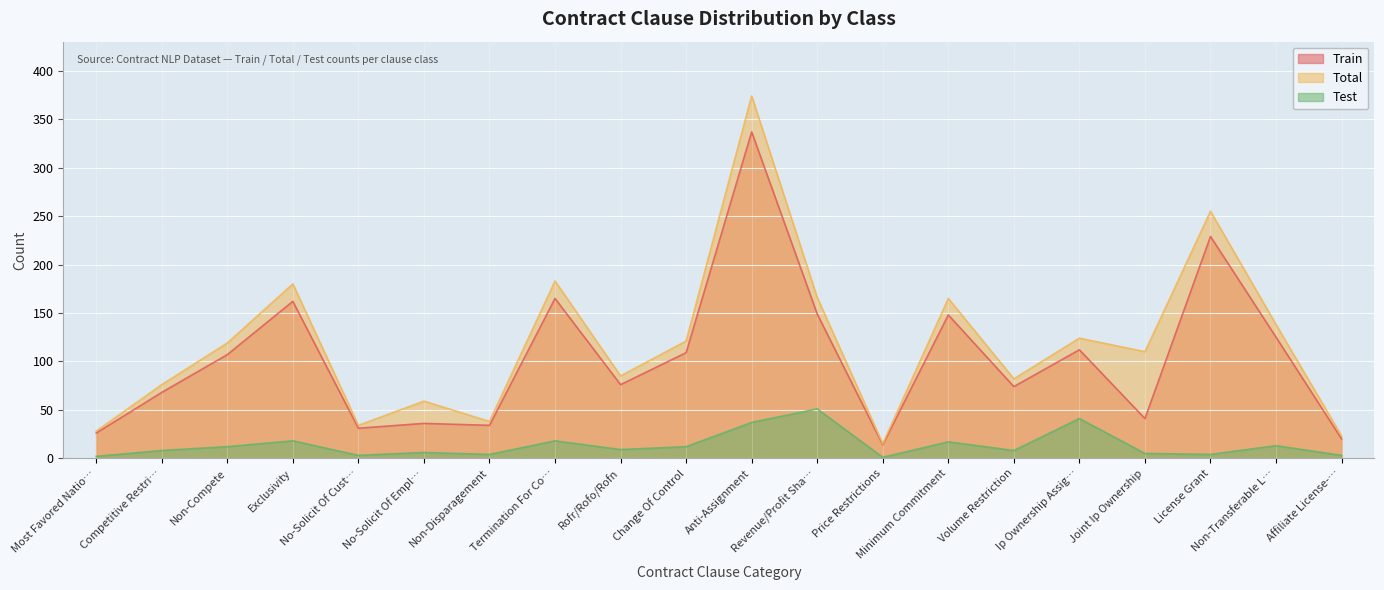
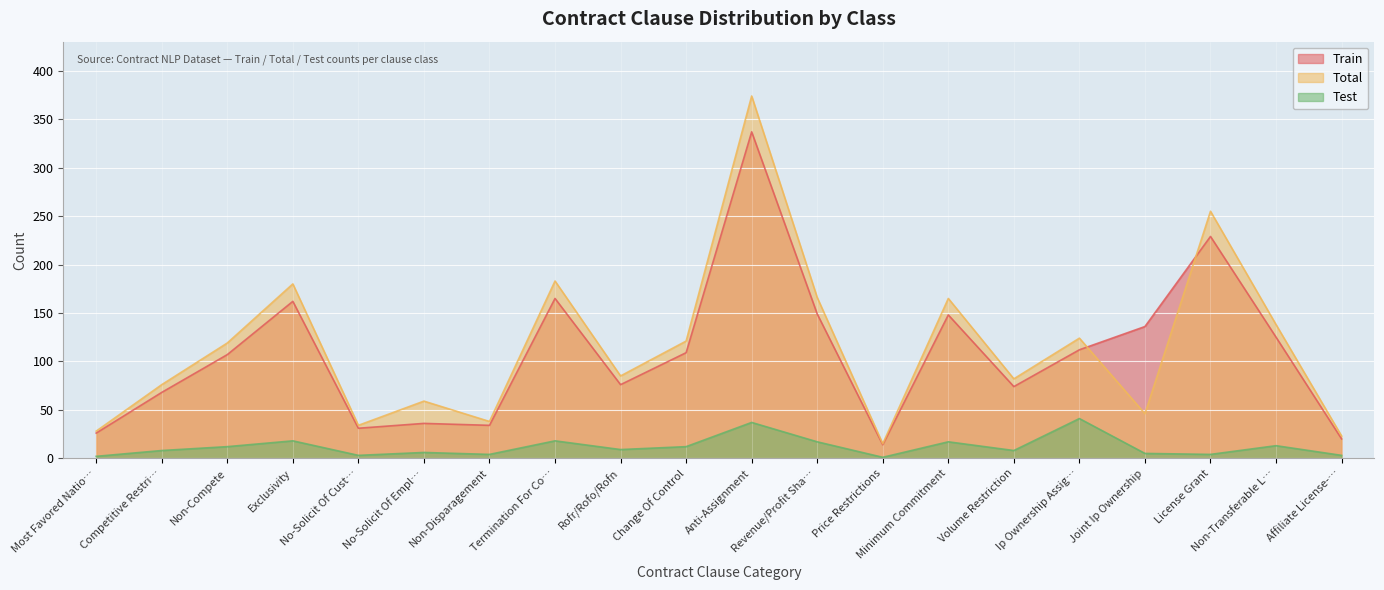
Test, Revenue/Profit Sha…: 50 -> 20
Train, Joint Ip Ownership: 40 -> 140
Total, Joint Ip Ownership: 110 -> 50
